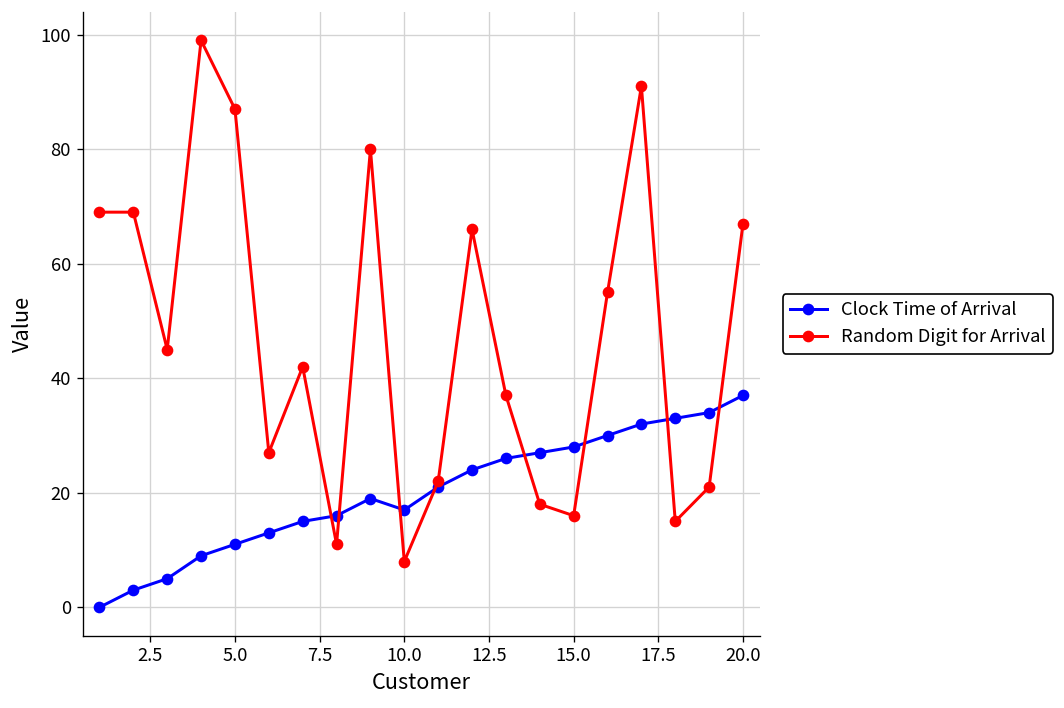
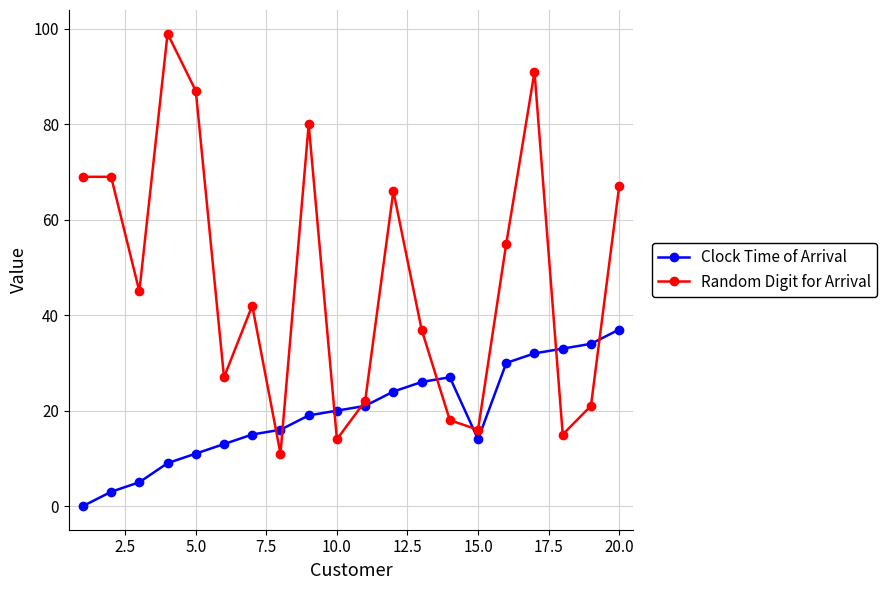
Clock Time of Arrival, 10.0: 17 -> 20
Random Digit for Arrival, 10.0: 8 -> 14
Clock Time of Arrival, 15.0: 28 -> 14
